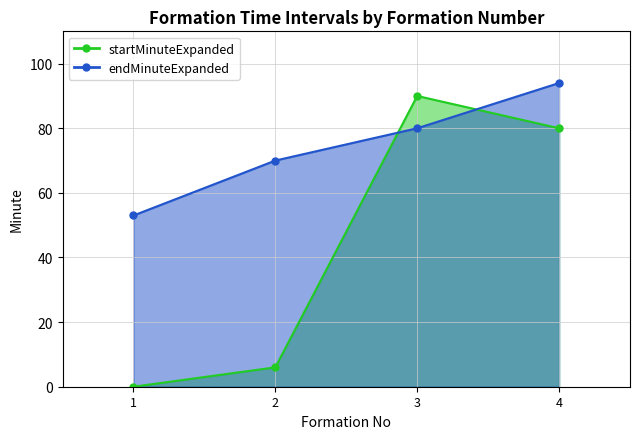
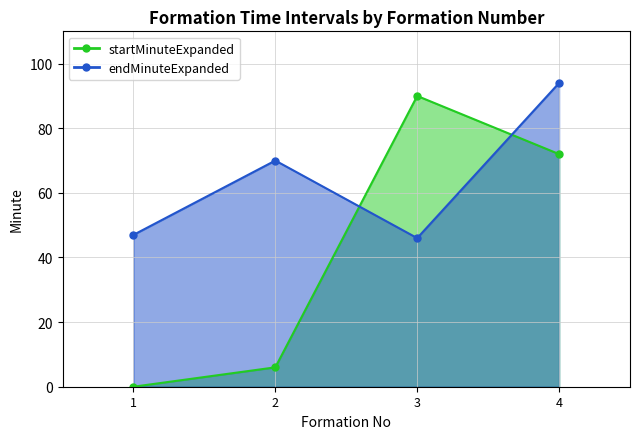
endMinuteExpanded, 1: 53 -> 47
endMinuteExpanded, 3: 80 -> 46
startMinuteExpanded, 4: 80 -> 72
